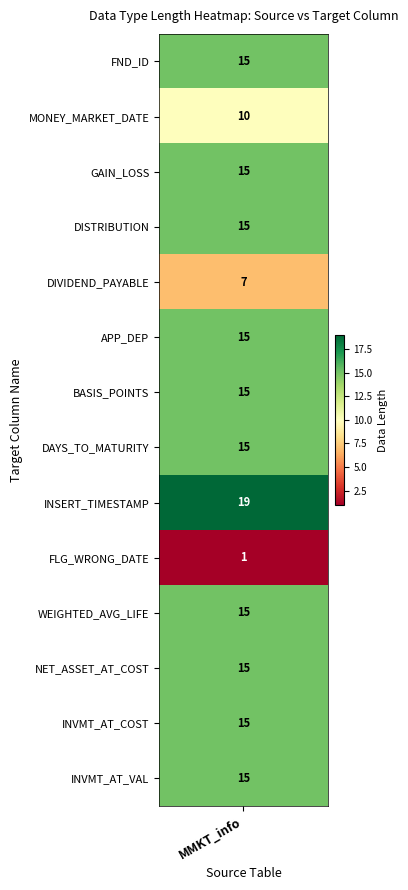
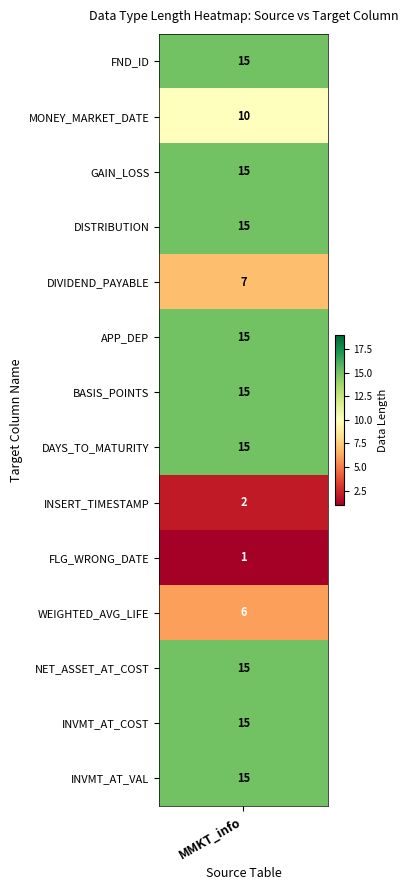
INSERT_TIMESTAMP, MMKT_info: 19 -> 2
WEIGHTED_AVG_LIFE, MMKT_info: 15 -> 6
